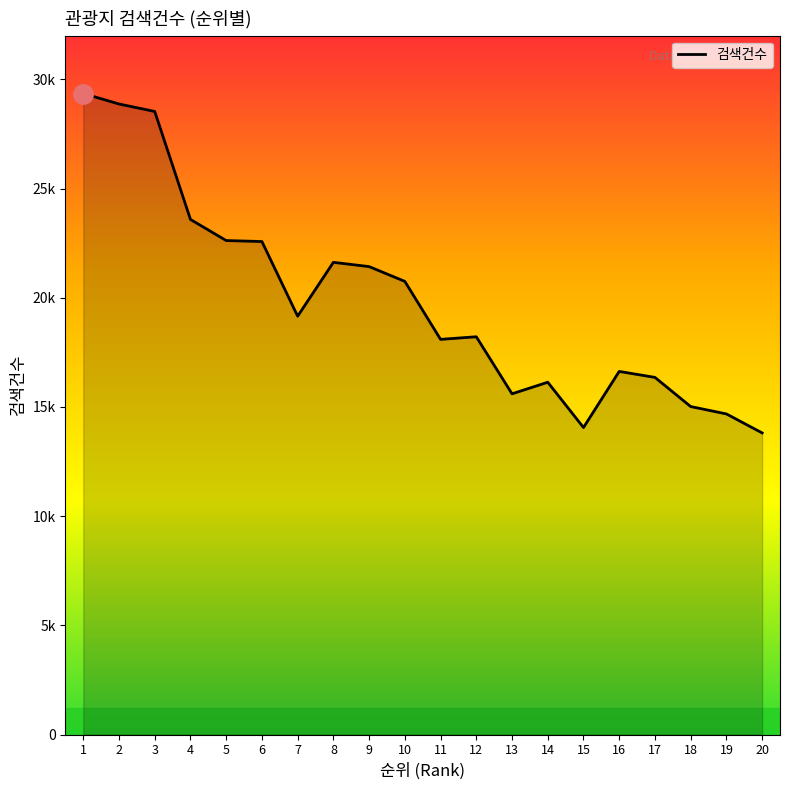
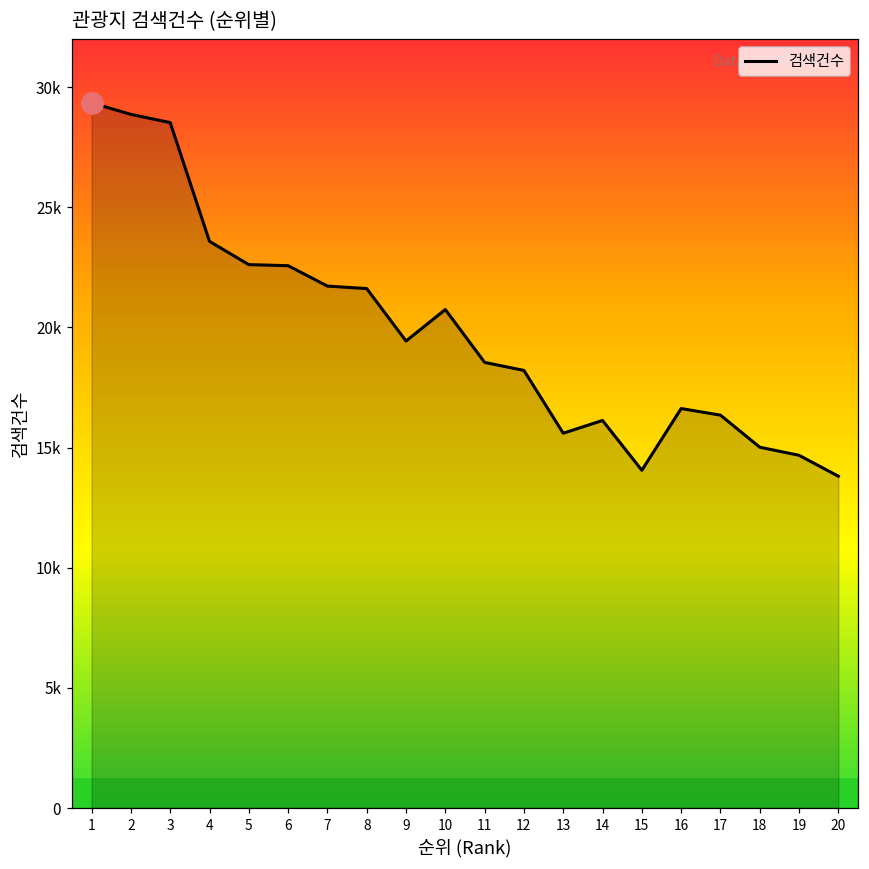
검색건수, 7: 19200 -> 21700
검색건수, 9: 21400 -> 19400
검색건수, 11: 18100 -> 18500
